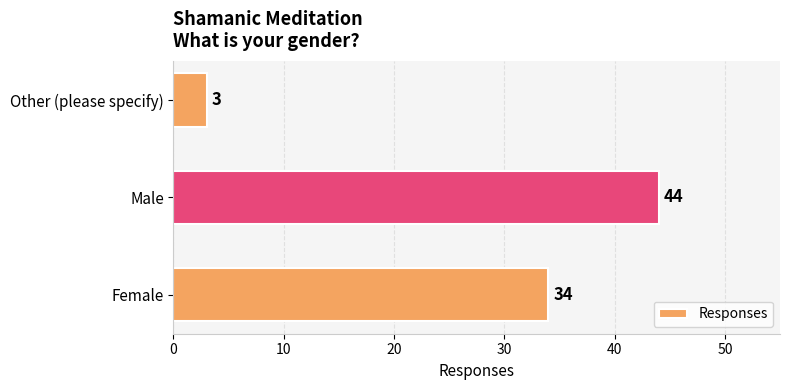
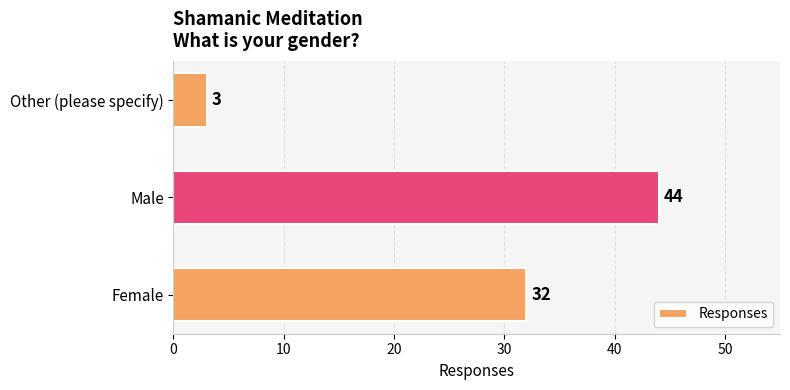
Female: 34 -> 32
